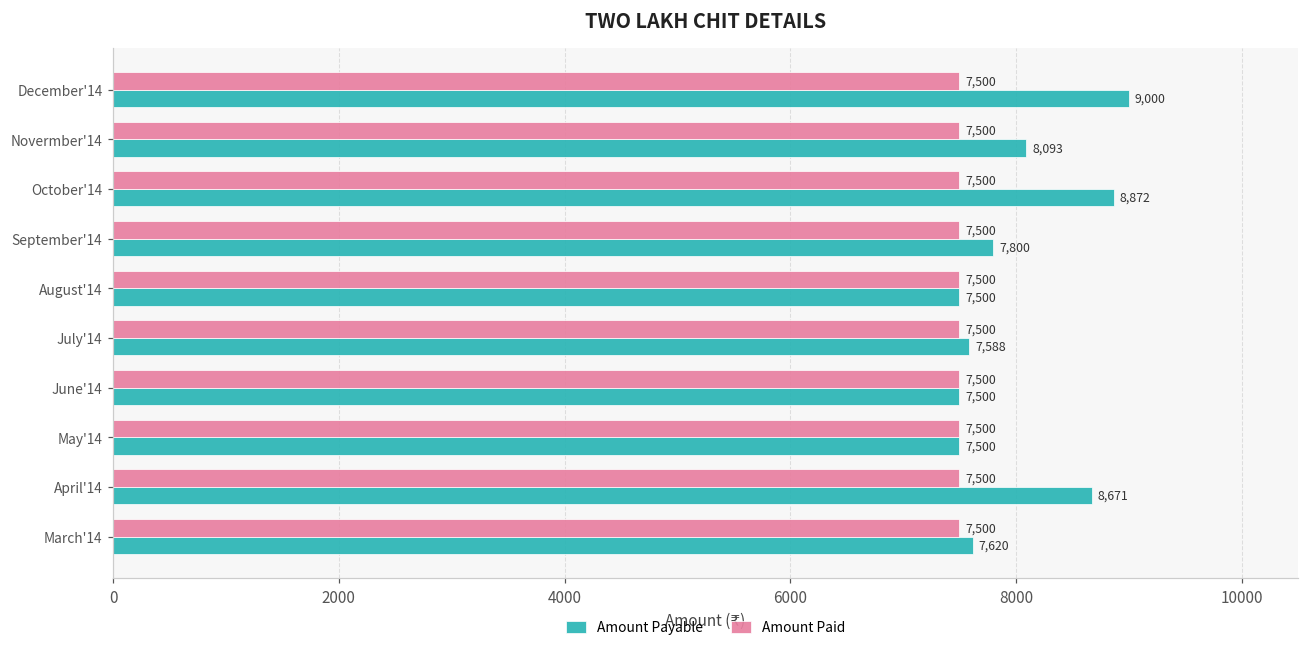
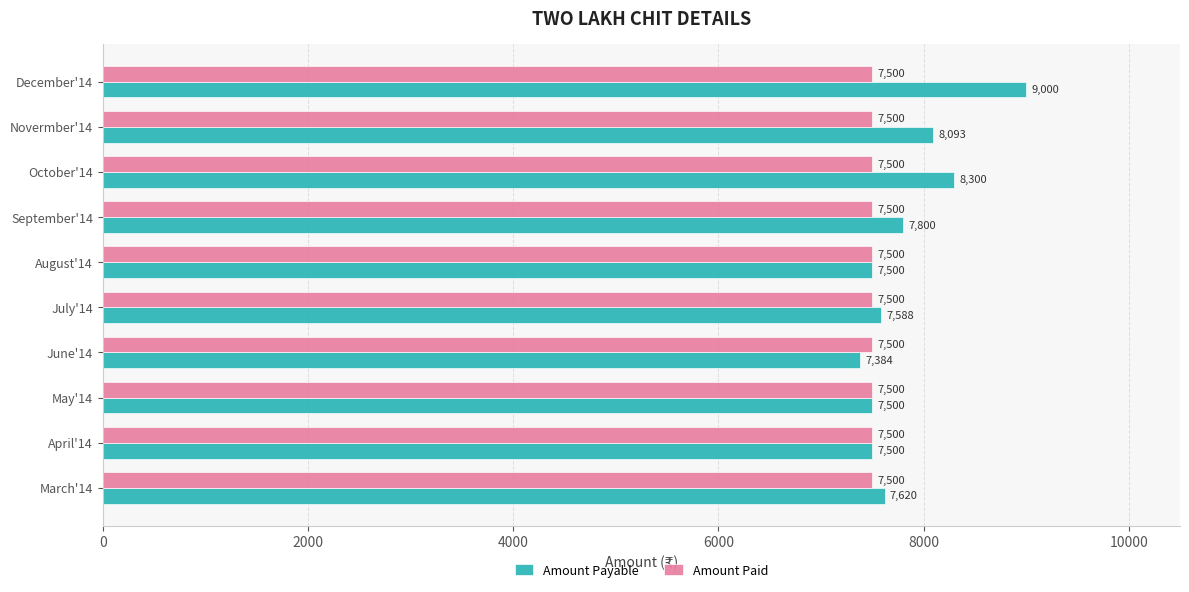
Amount Payable, October'14: 8,872 -> 8,300
Amount Payable, June'14: 7,500 -> 7,384
Amount Payable, April'14: 8,671 -> 7,500
